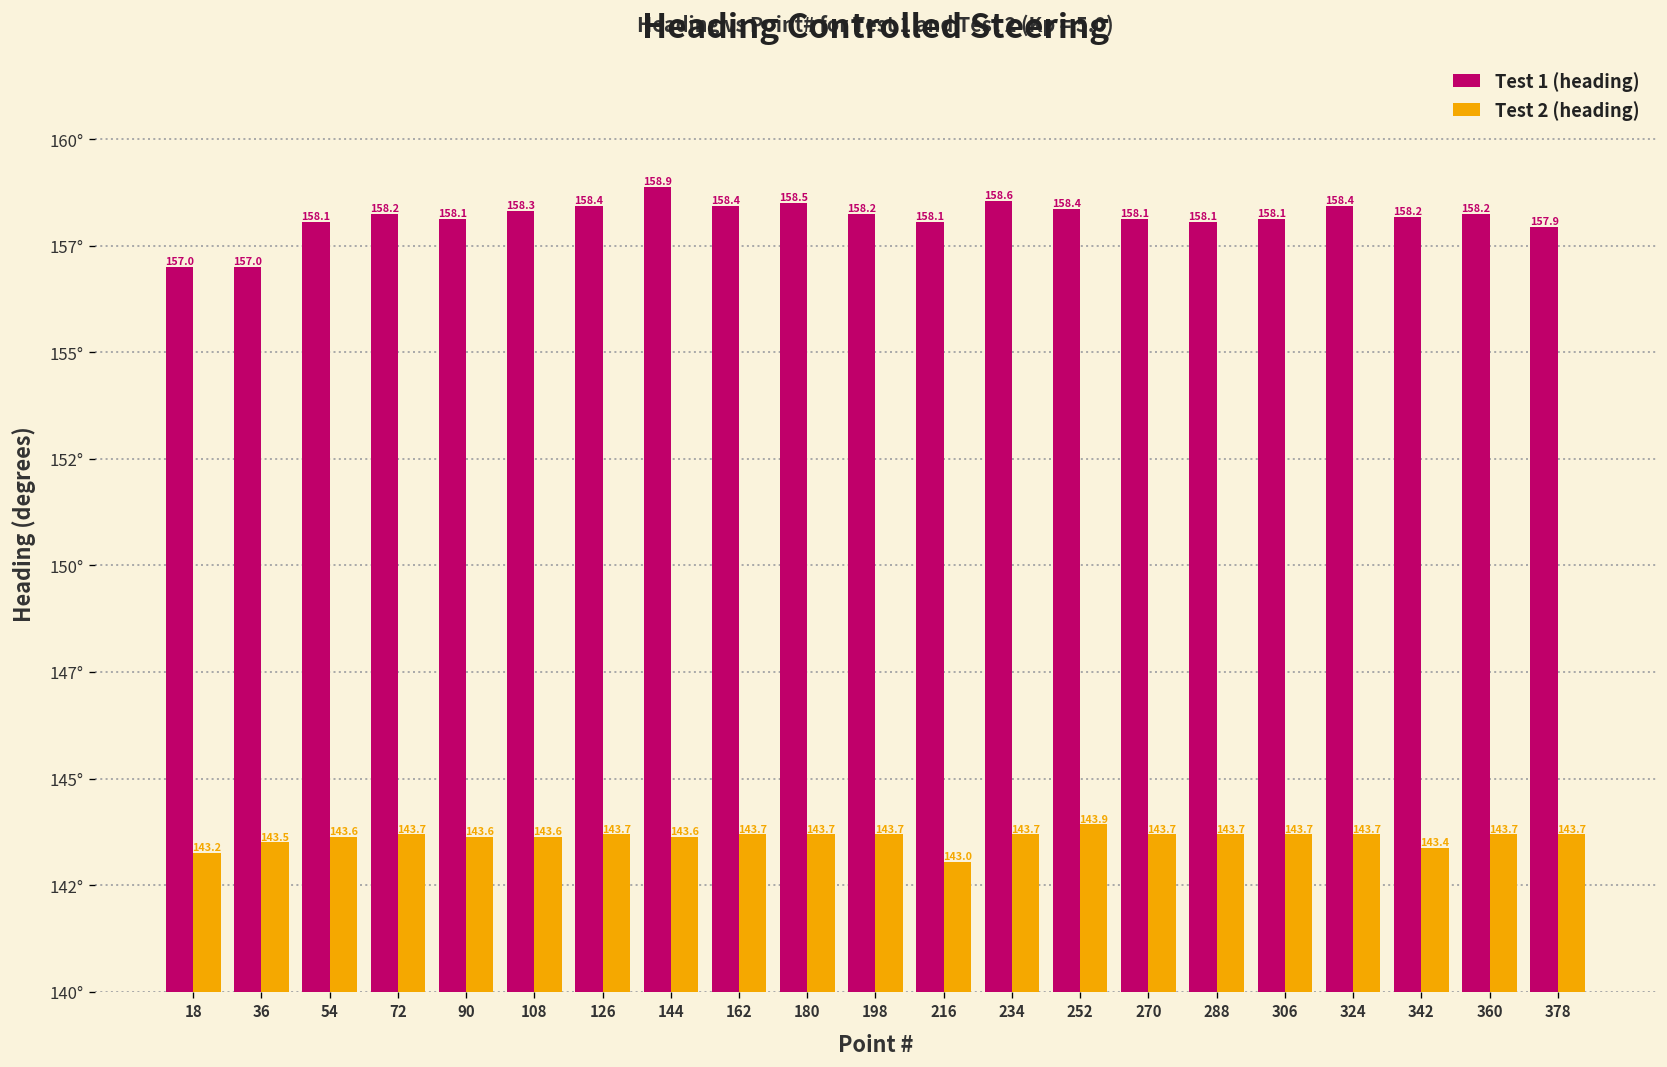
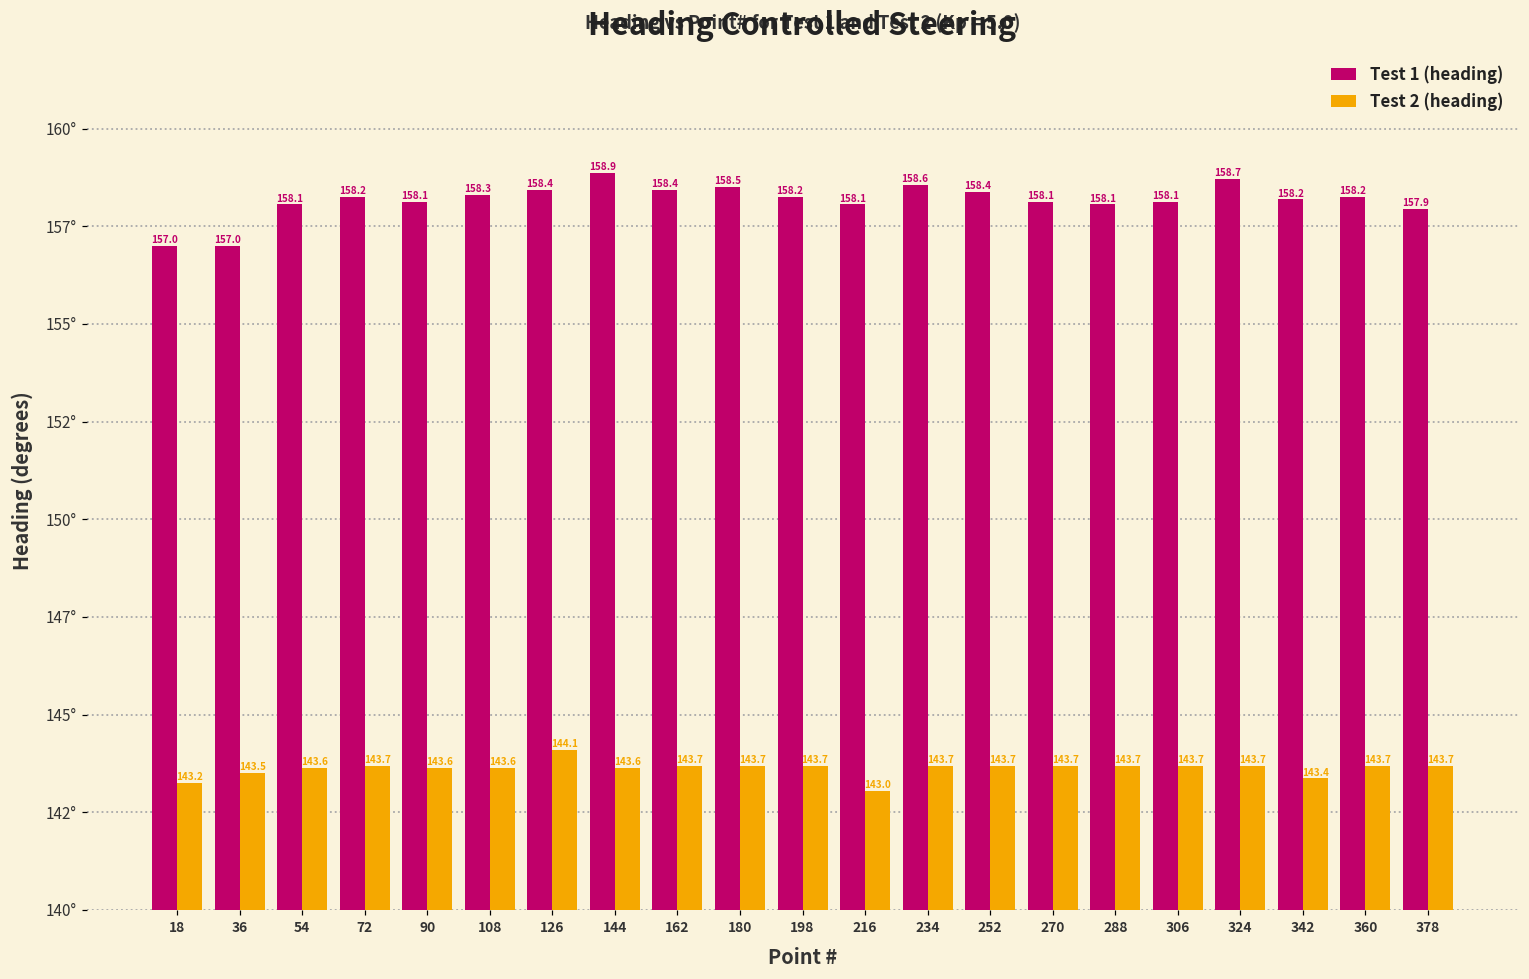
Test 2 (heading), 126: 143.7 -> 144.1
Test 2 (heading), 252: 143.9 -> 143.7
Test 1 (heading), 324: 158.4 -> 158.7
